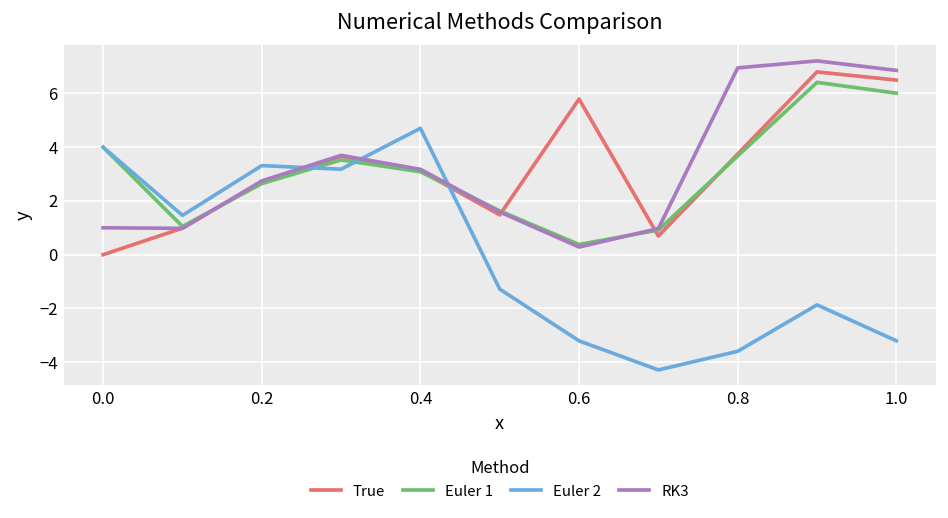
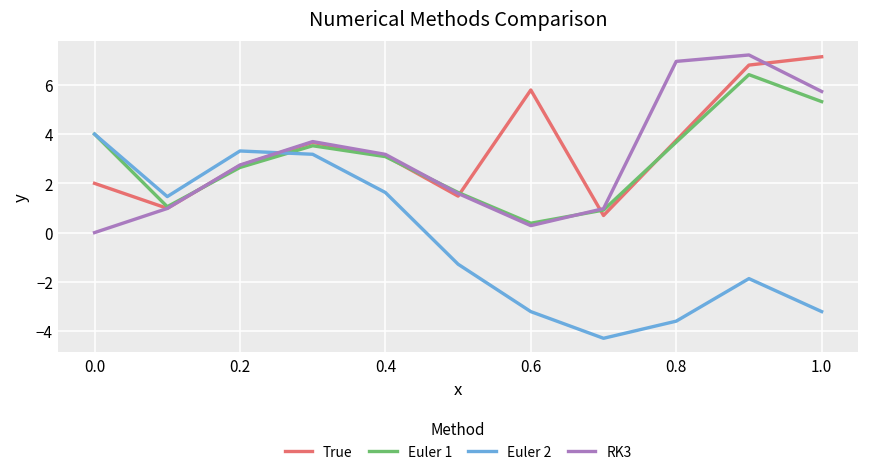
True, 0.0: 0 -> 2
RK3, 0.0: 1 -> 0
Euler 2, 0.4: 4.7 -> 1.6
True, 1.0: 6.5 -> 7.1
Euler 1, 1.0: 6.0 -> 5.3
RK3, 1.0: 6.9 -> 5.7
